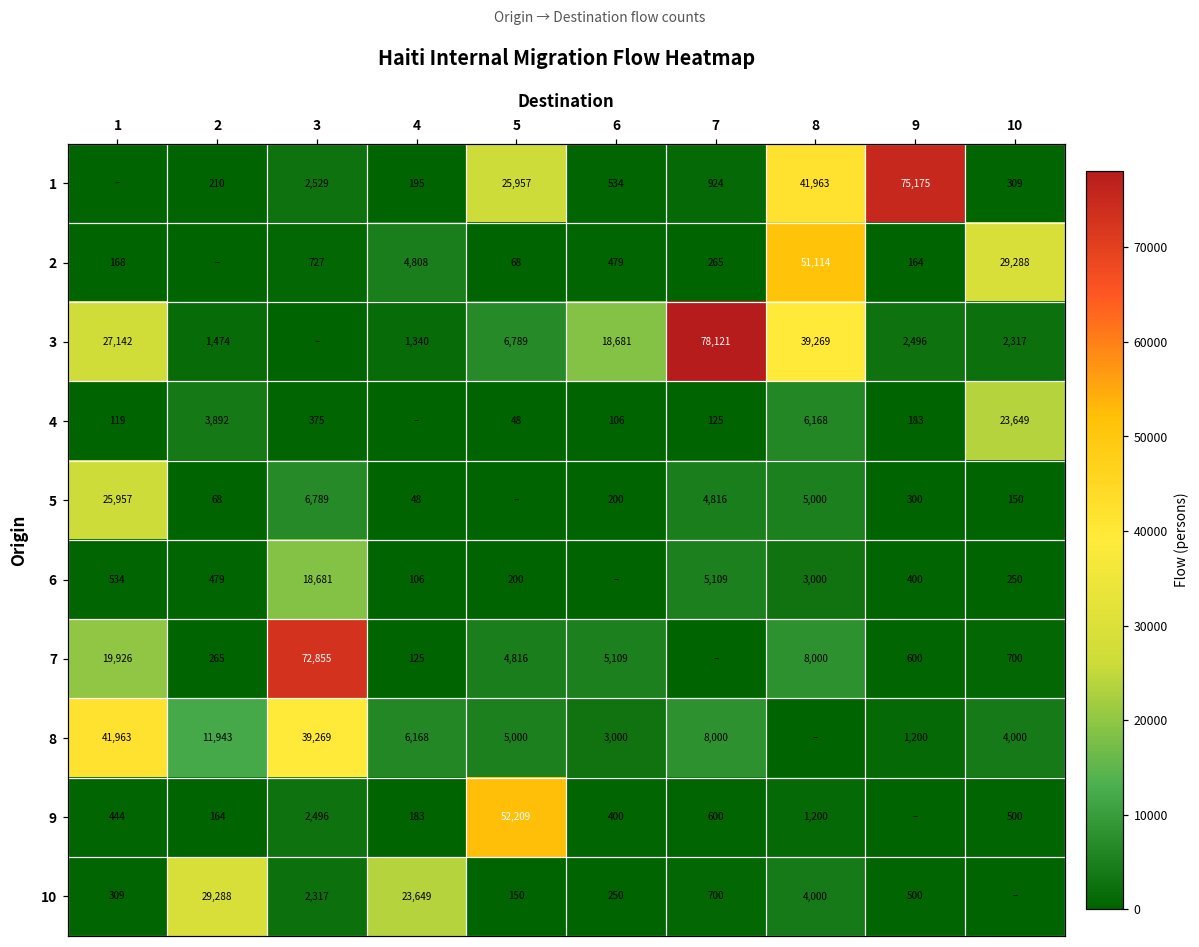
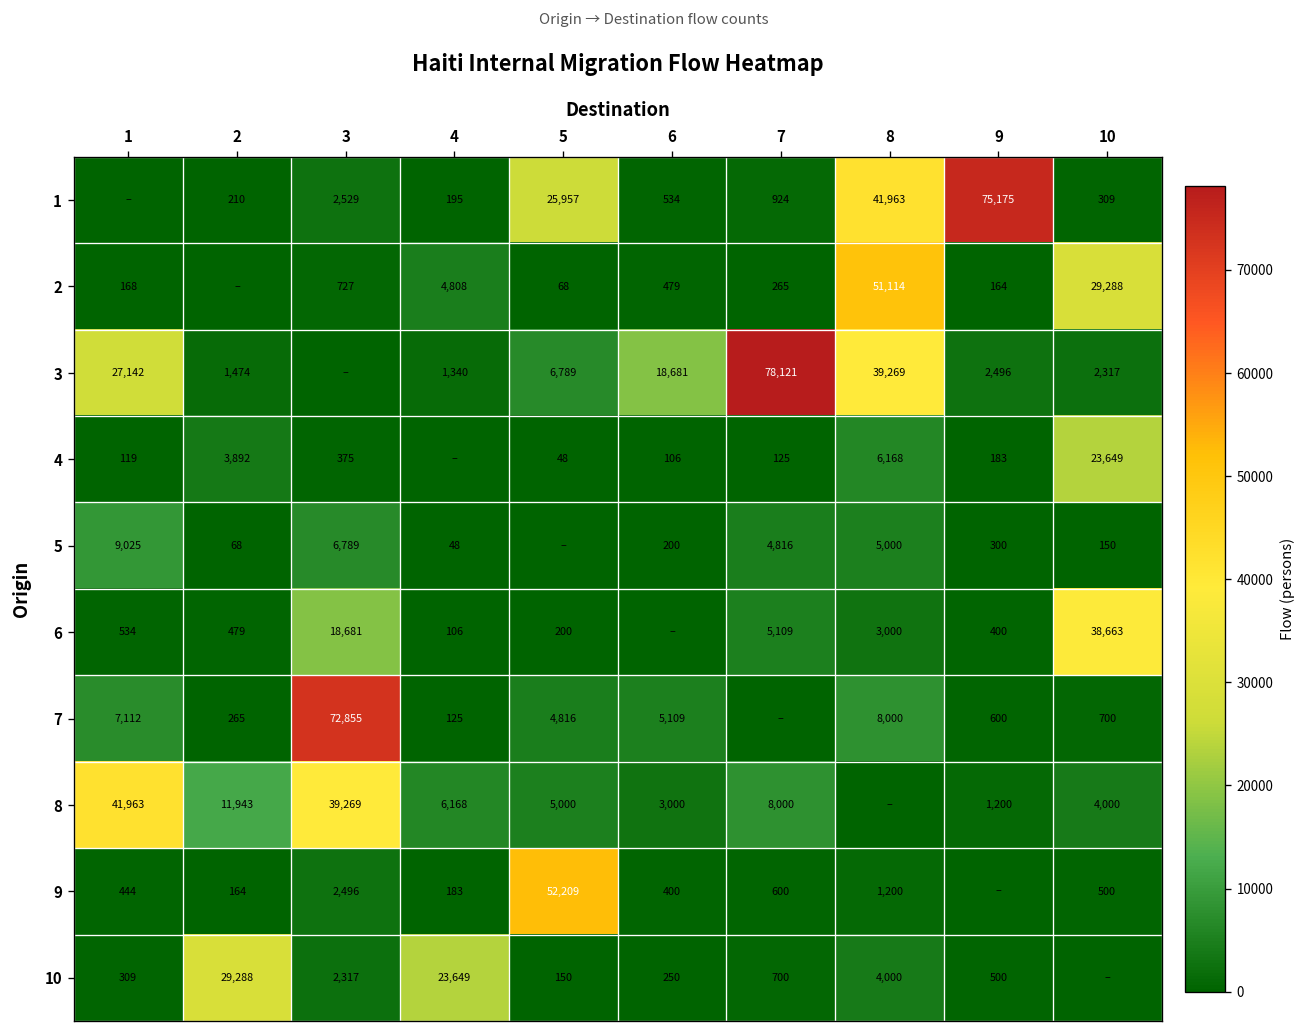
5, 1: 25,957 -> 9,025
6, 10: 250 -> 38,663
7, 1: 19,926 -> 7,112
